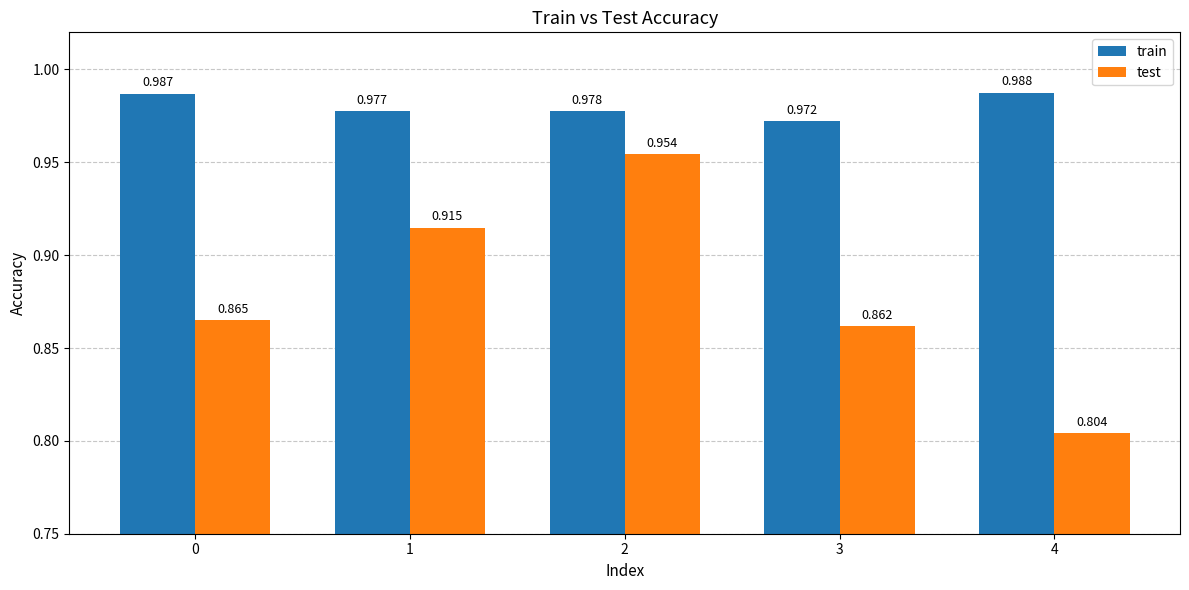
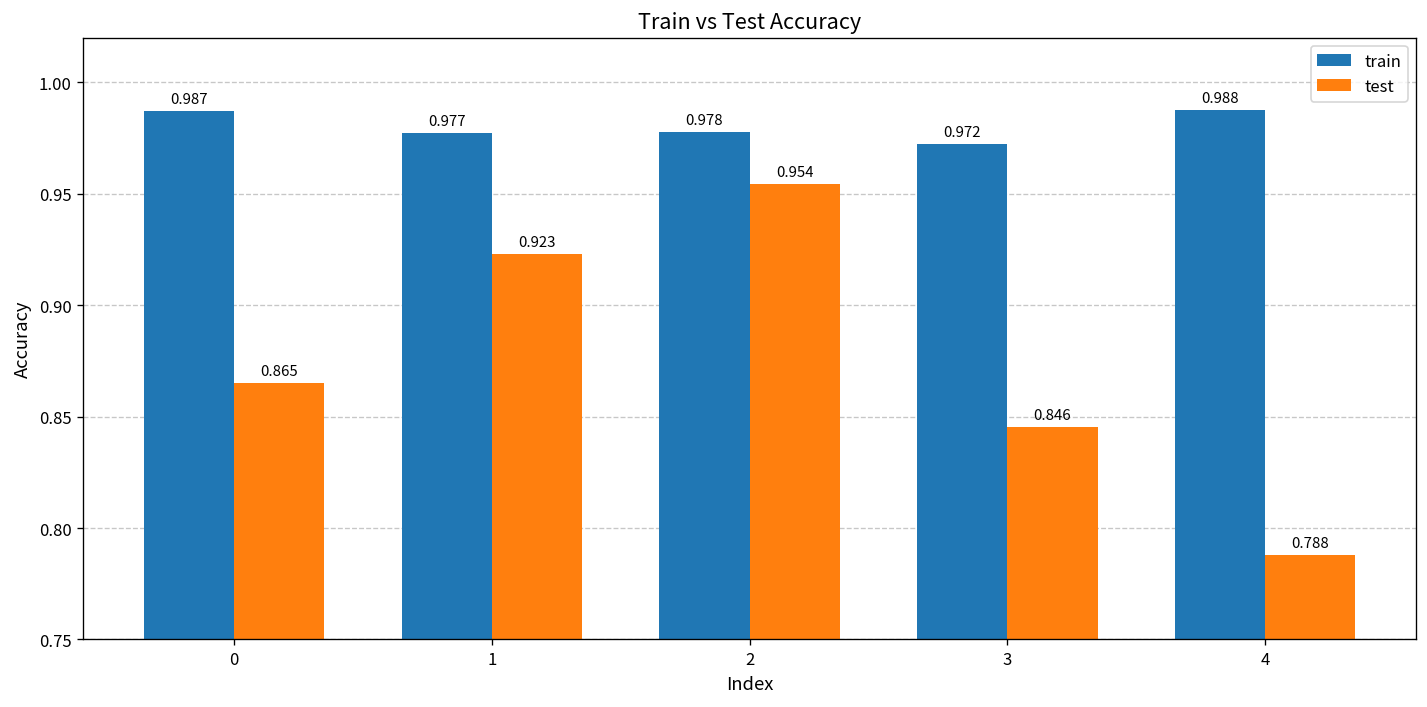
test, 1: 0.915 -> 0.923
test, 3: 0.862 -> 0.846
test, 4: 0.804 -> 0.788
